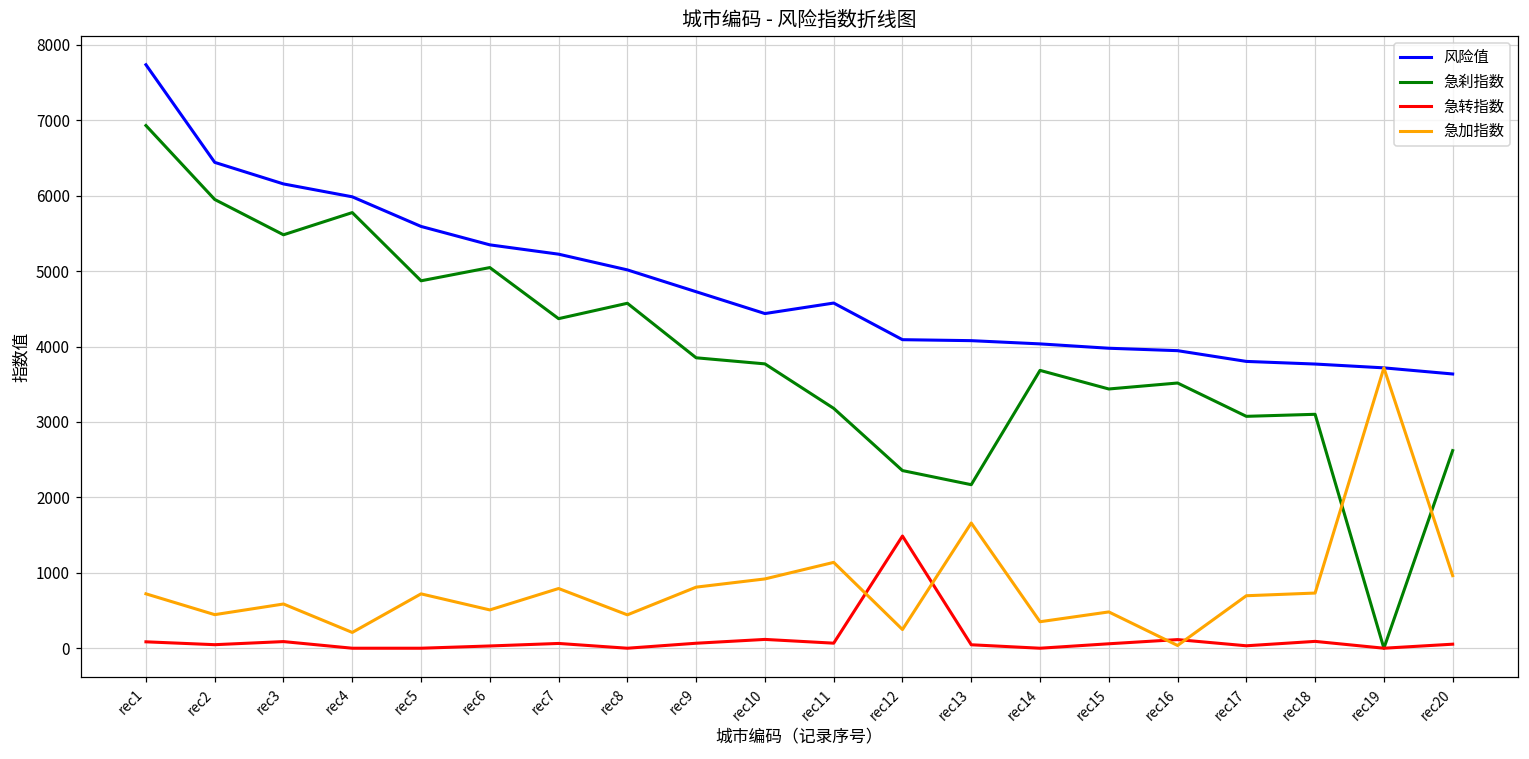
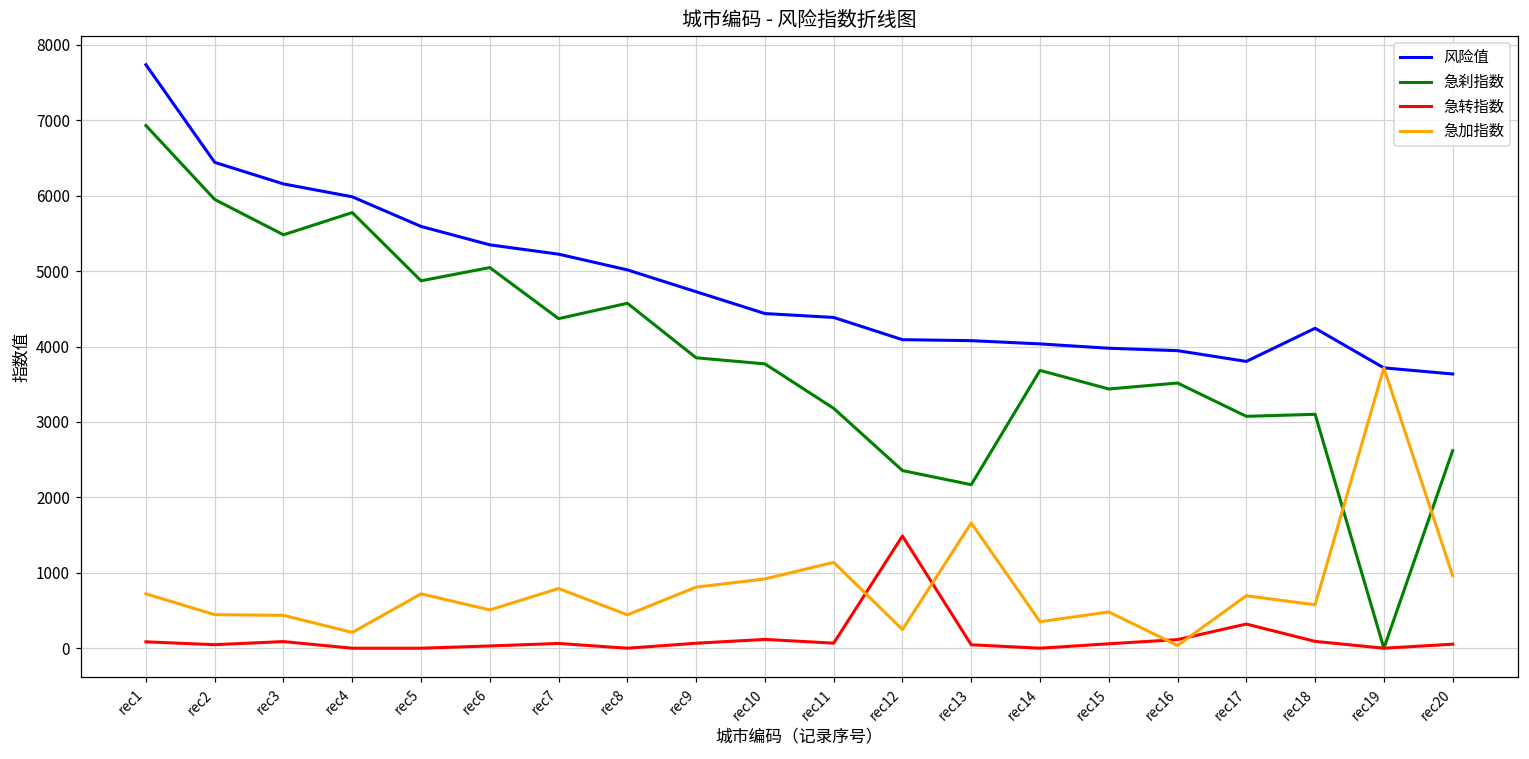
急加指数, rec3: 600 -> 400
风险值, rec11: 4600 -> 4400
急转指数, rec17: 0 -> 300
风险值, rec18: 3800 -> 4200
急加指数, rec18: 700 -> 600
